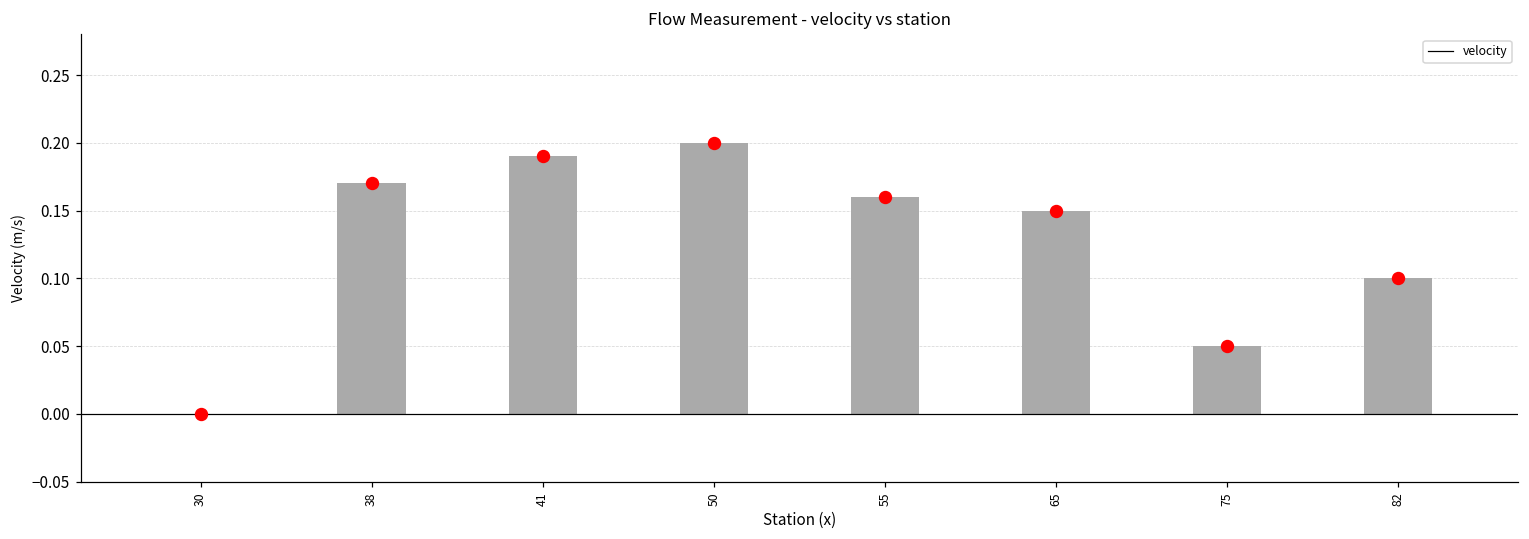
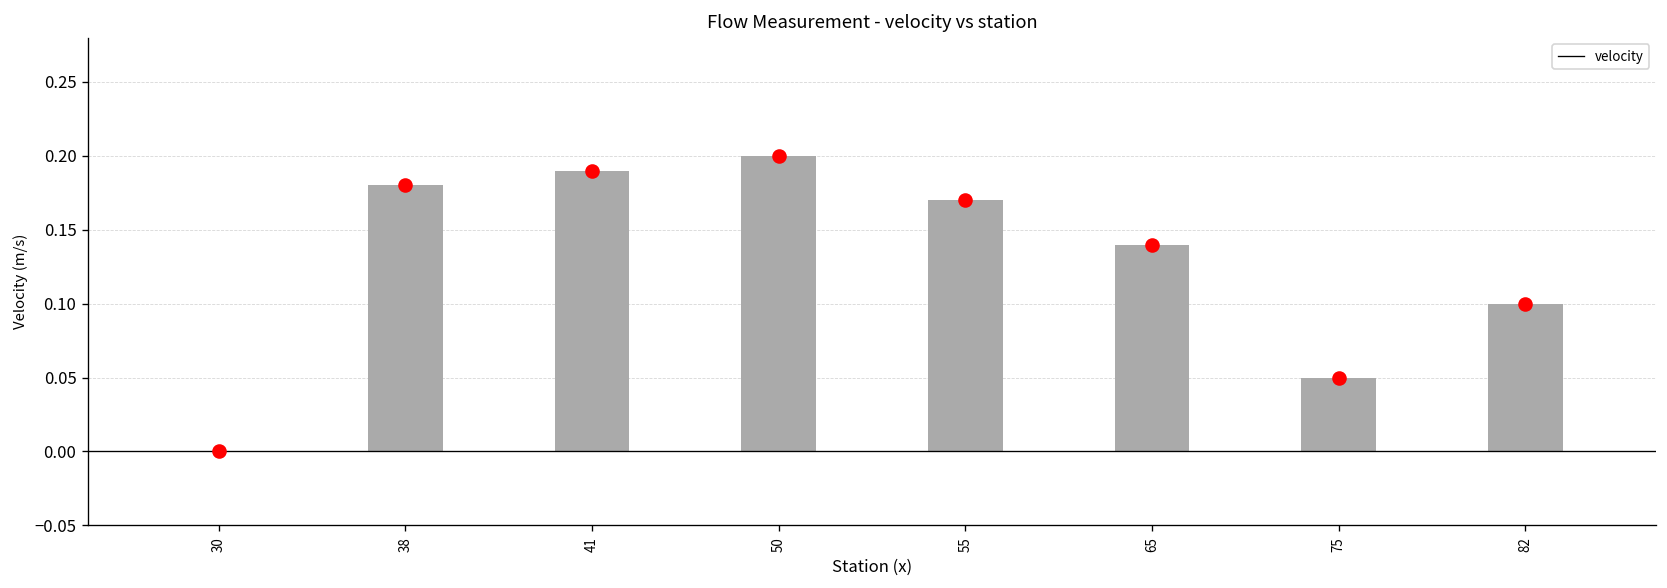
38: 0.17 -> 0.18
55: 0.16 -> 0.17
65: 0.15 -> 0.14
